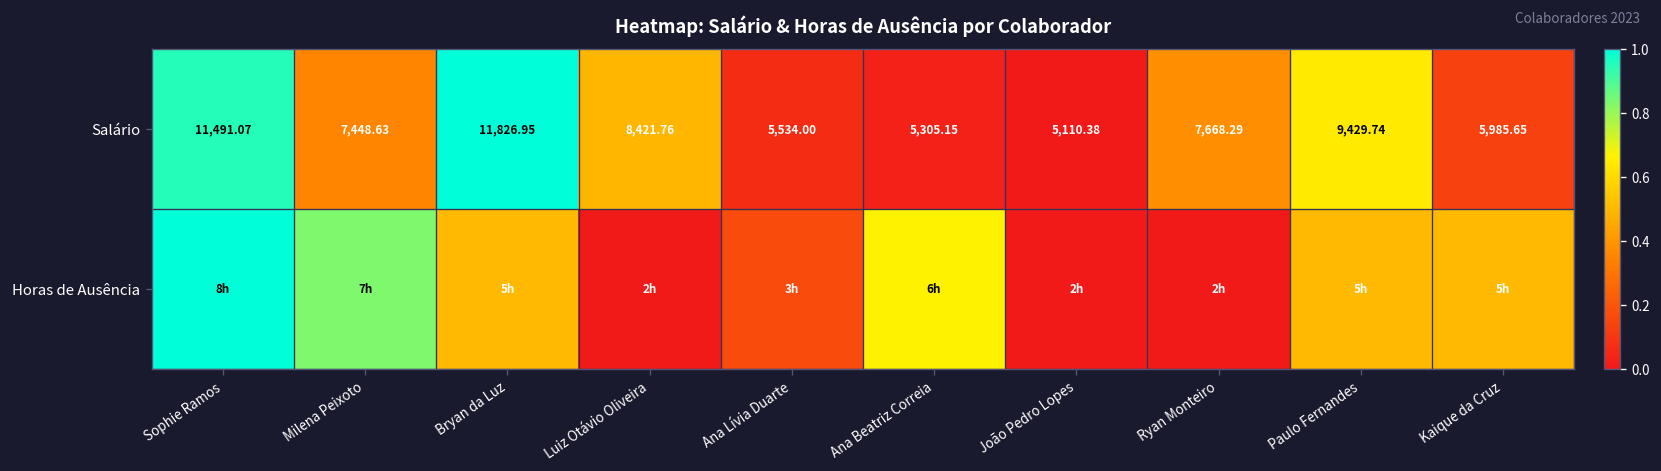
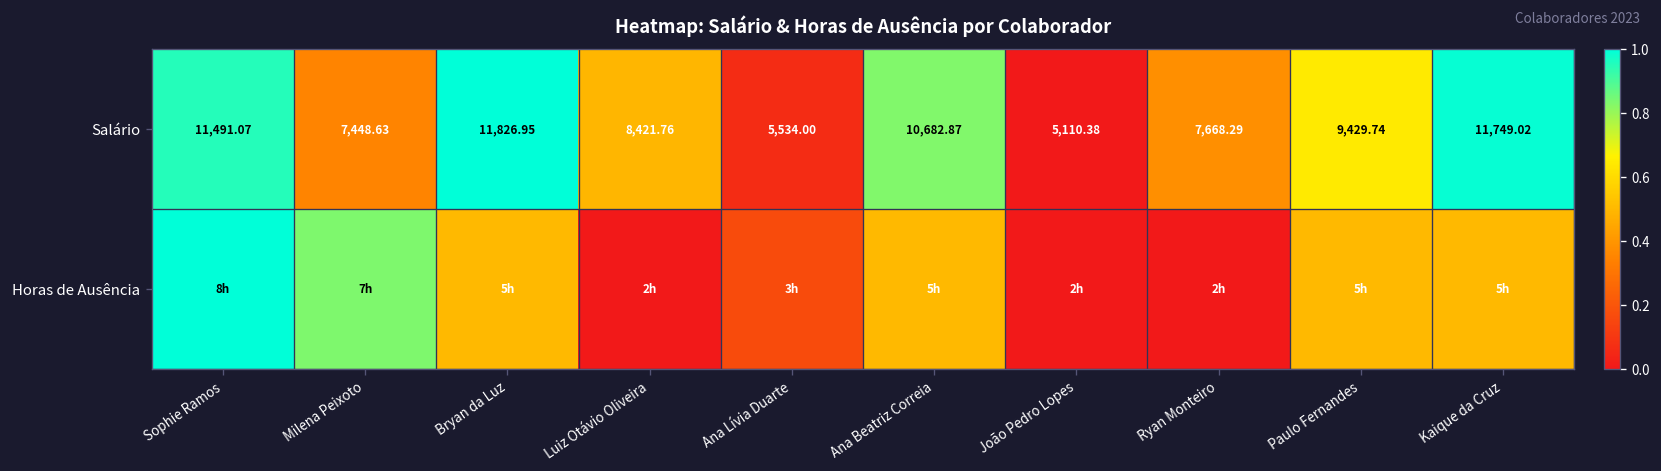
Salário, Ana Beatriz Correia: 5,305.15 -> 10,682.87
Salário, Kaique da Cruz: 5,985.65 -> 11,749.02
Horas de Ausência, Ana Beatriz Correia: 6h -> 5h
